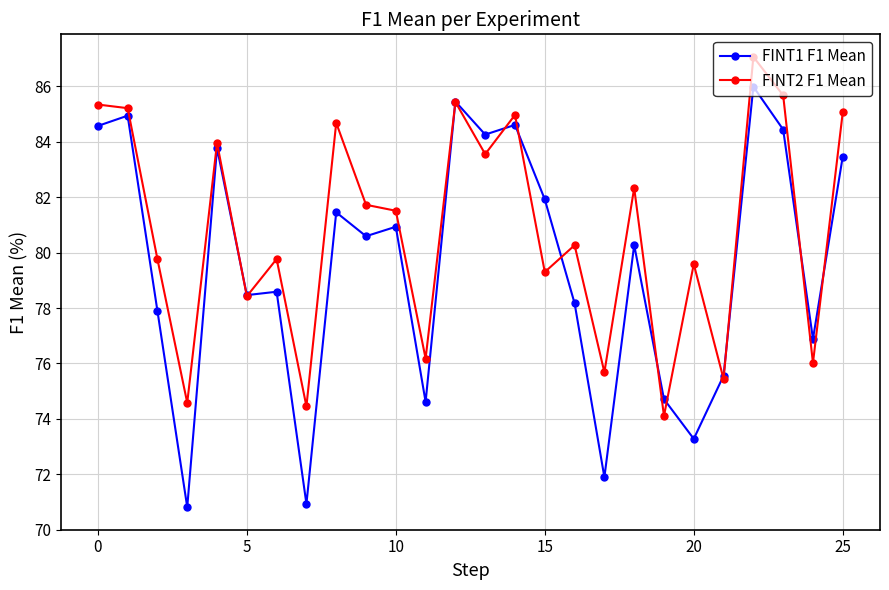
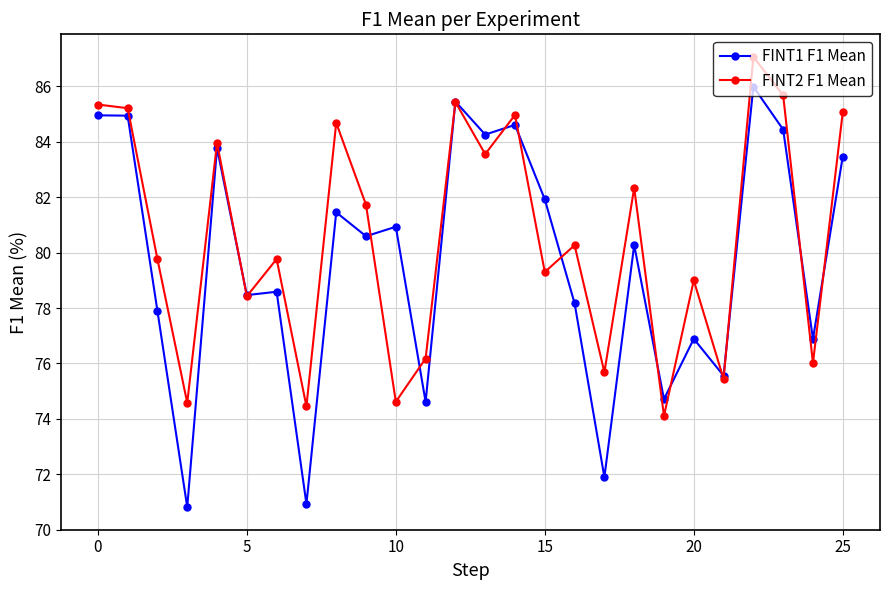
FINT1 F1 Mean, 0: 84.6 -> 85.0
FINT2 F1 Mean, 10: 81.5 -> 74.6
FINT1 F1 Mean, 20: 73.3 -> 76.9
FINT2 F1 Mean, 20: 79.6 -> 79.0
